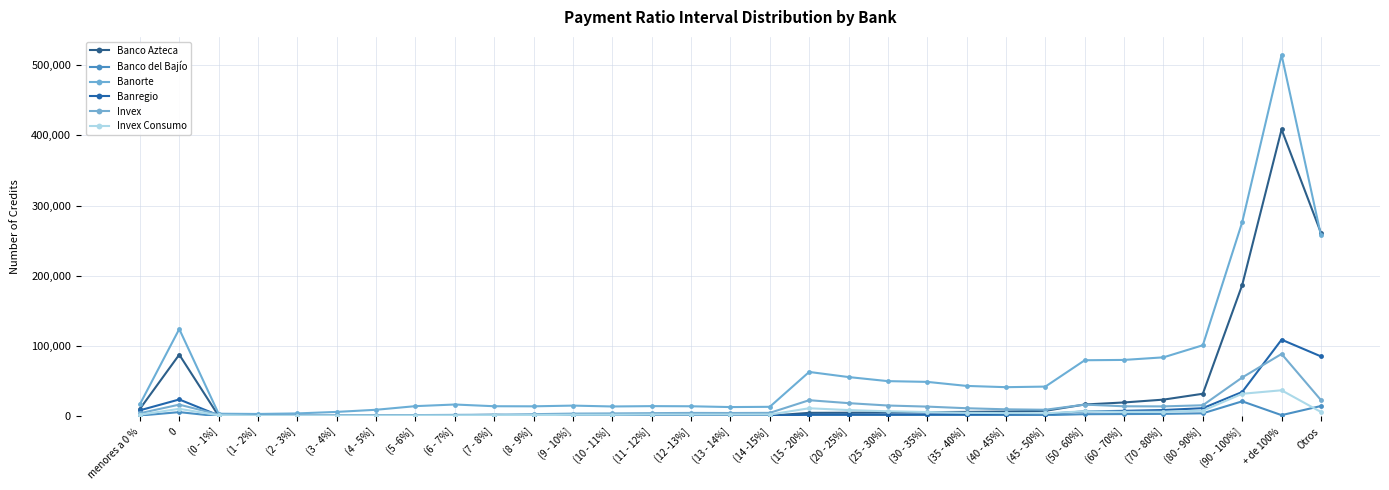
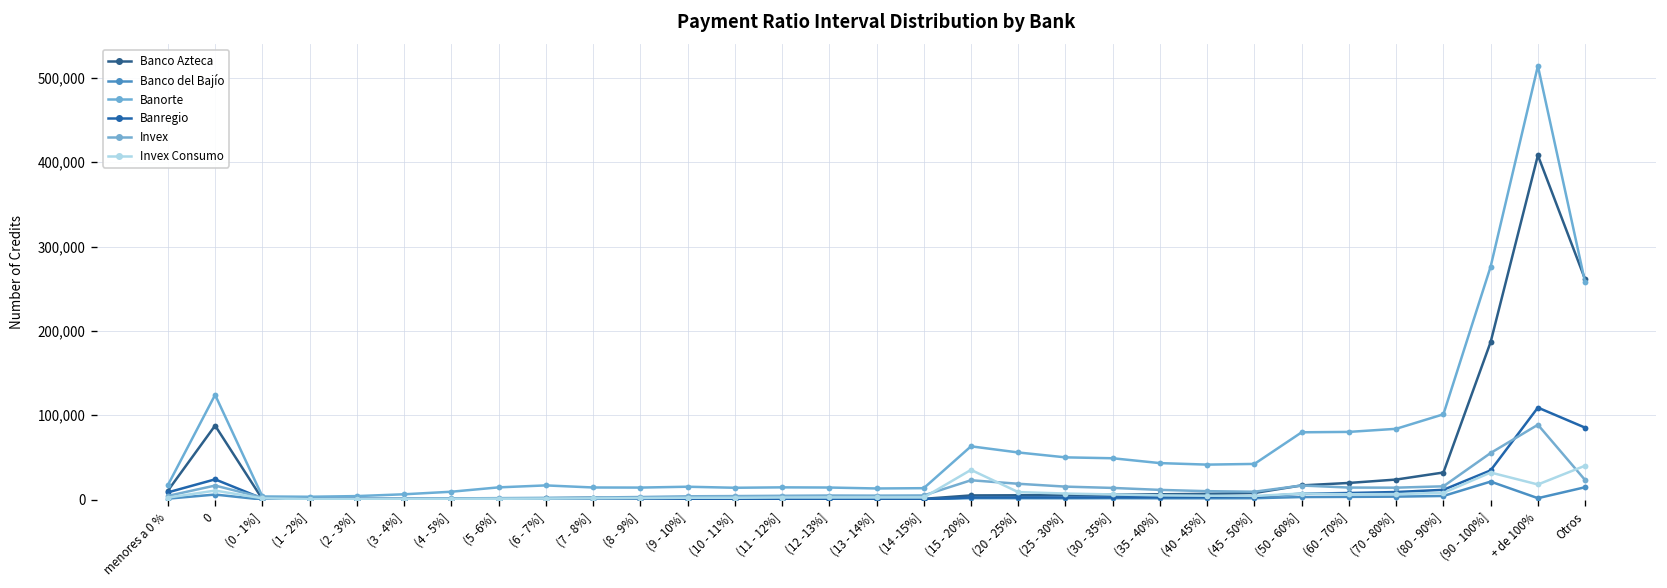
Invex Consumo, (15 - 20%]: 10,000 -> 40,000
Invex Consumo, + de 100%: 40,000 -> 20,000
Invex Consumo, Otros: 10,000 -> 40,000
